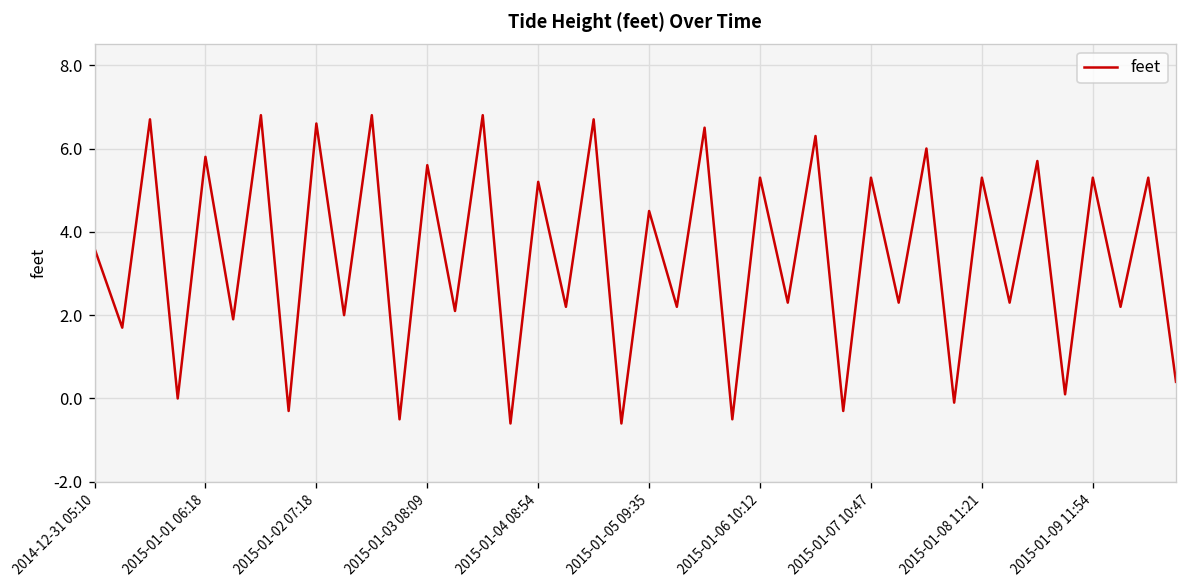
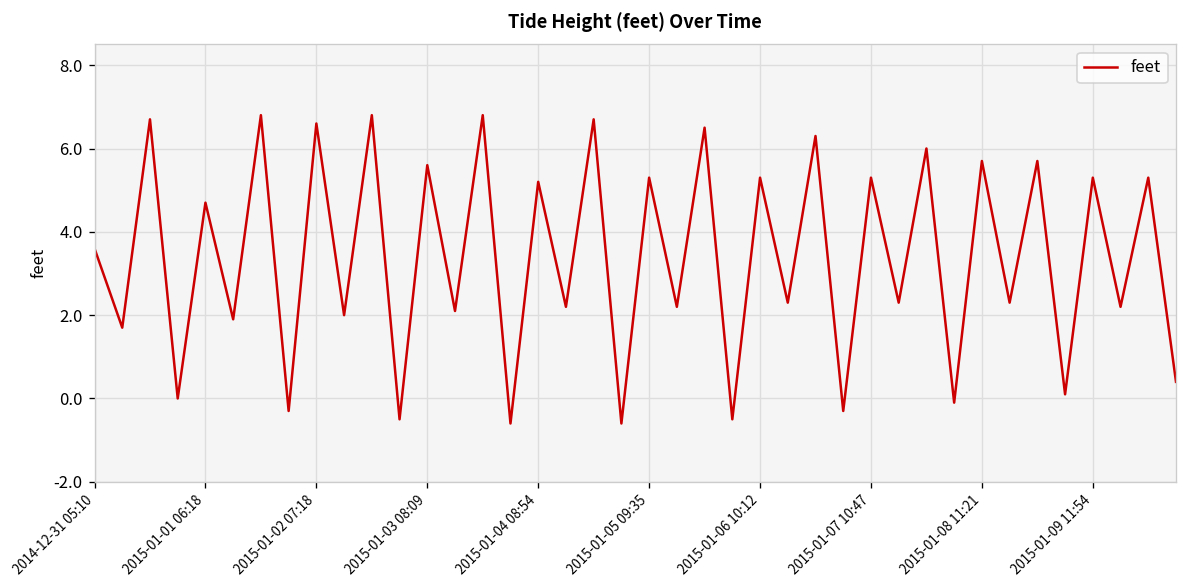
2015-01-01 06:18: 5.8 -> 4.7
2015-01-05 09:35: 4.5 -> 5.3
2015-01-08 11:21: 5.3 -> 5.7
